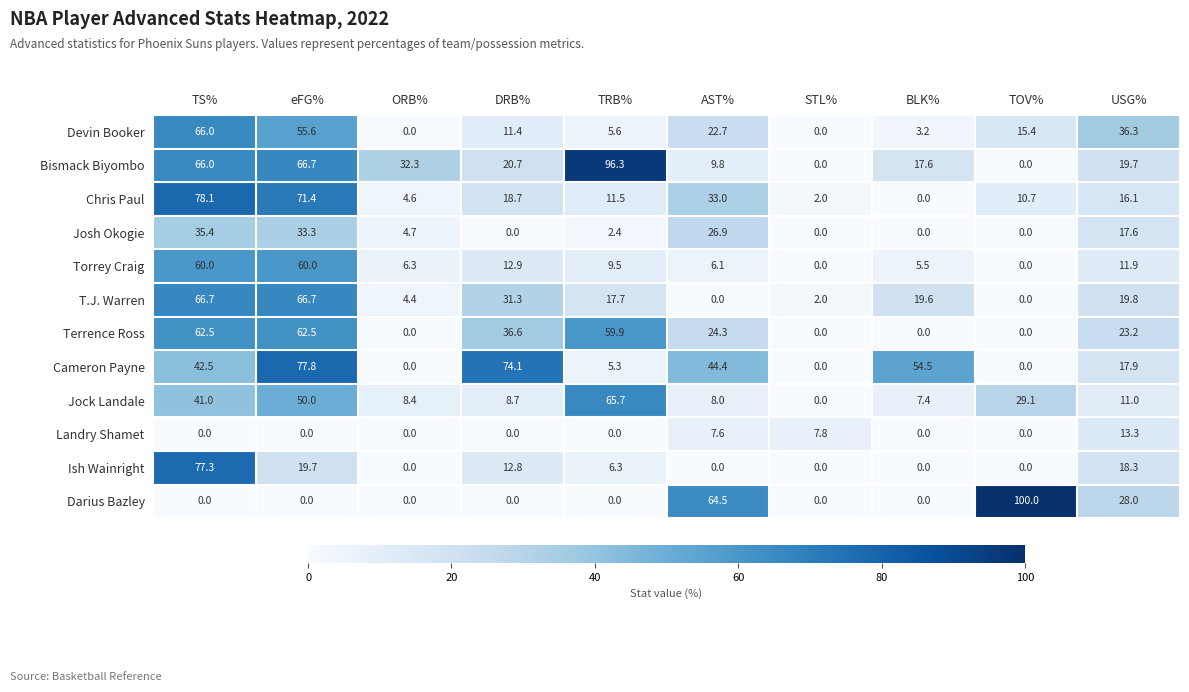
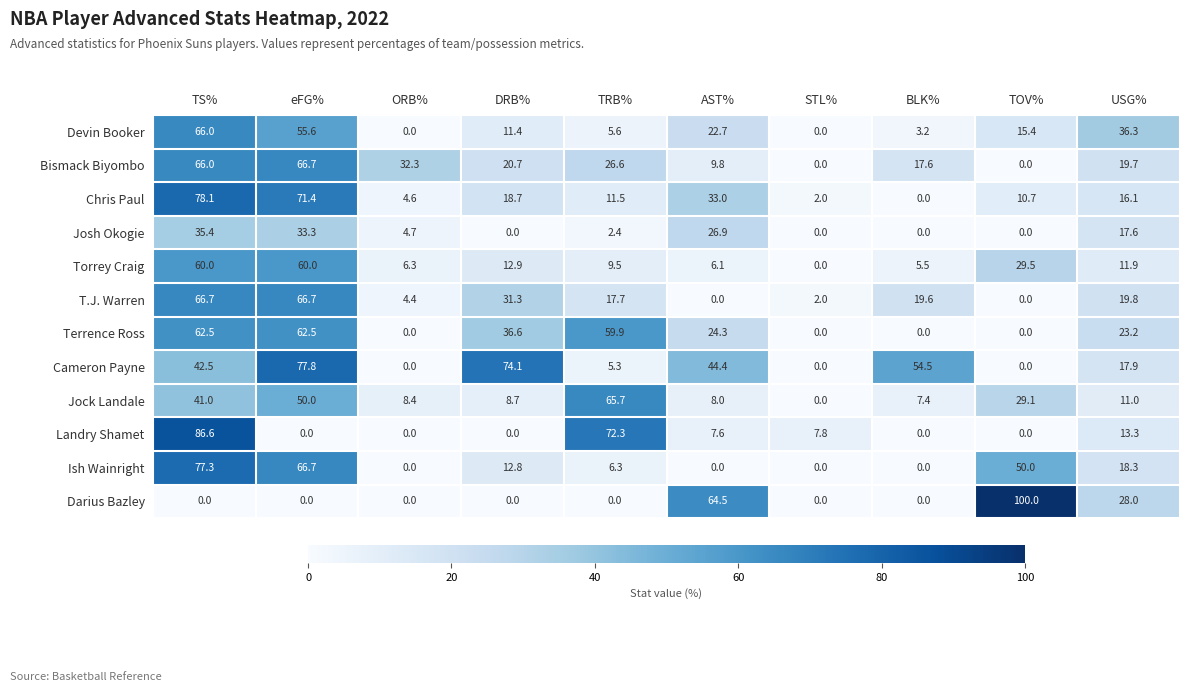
Bismack Biyombo, TRB%: 96.3 -> 26.6
Torrey Craig, TOV%: 0.0 -> 29.5
Landry Shamet, TS%: 0.0 -> 86.6
Landry Shamet, TRB%: 0.0 -> 72.3
Ish Wainright, eFG%: 19.7 -> 66.7
Ish Wainright, TOV%: 0.0 -> 50.0
